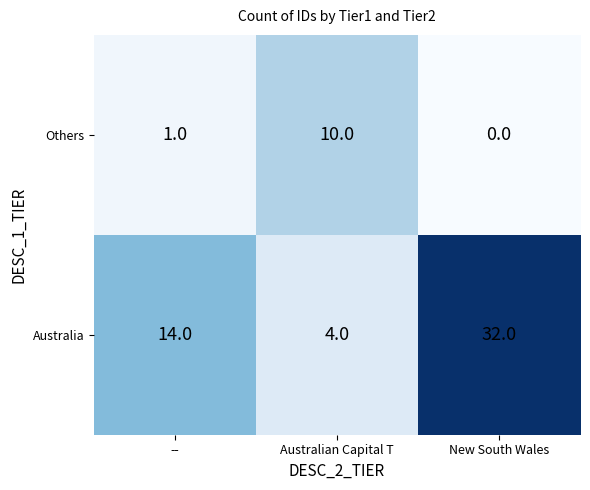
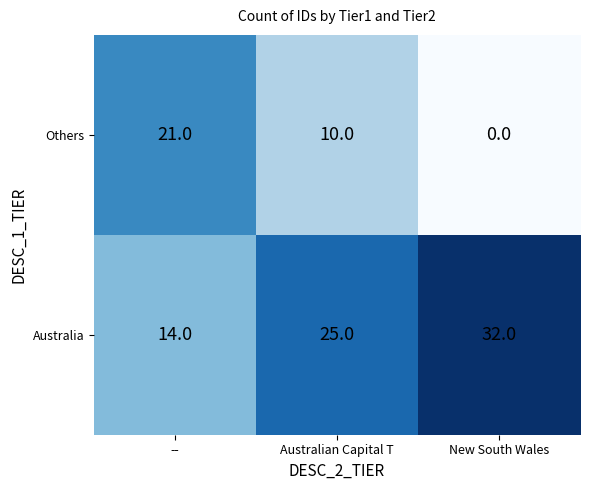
Others, --: 1.0 -> 21.0
Australia, Australian Capital T: 4.0 -> 25.0
